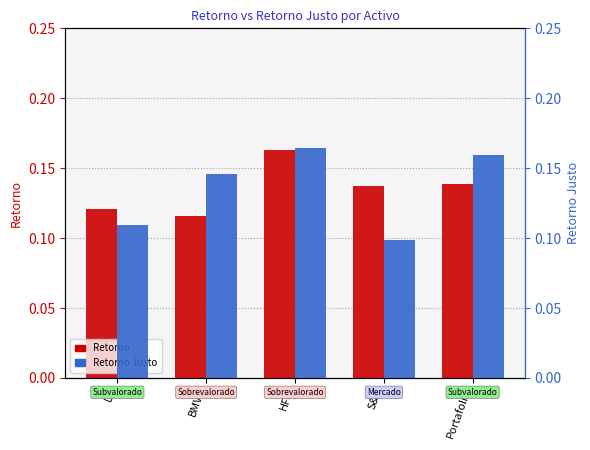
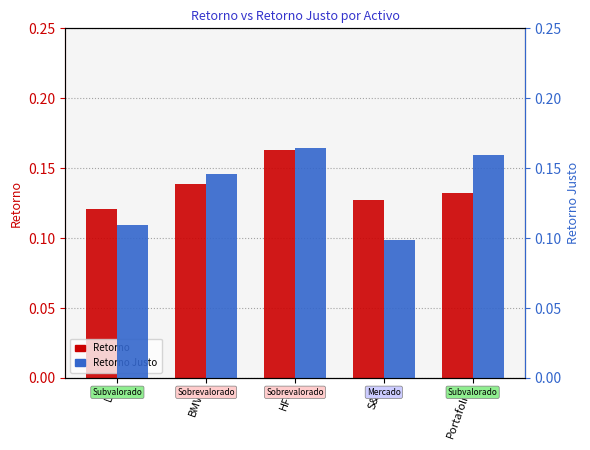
Retorno, BMVF: 0.116 -> 0.139
Retorno, S&P: 0.137 -> 0.127
Retorno, Portafolio: 0.139 -> 0.132
